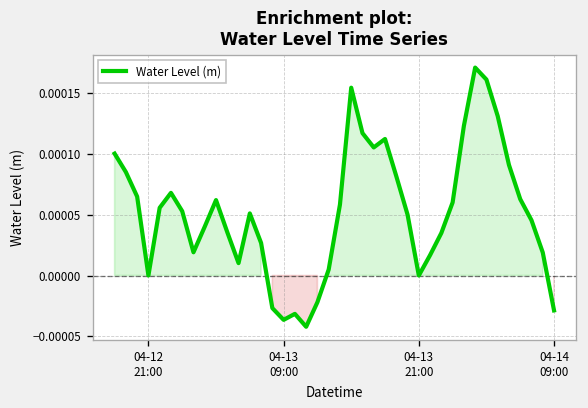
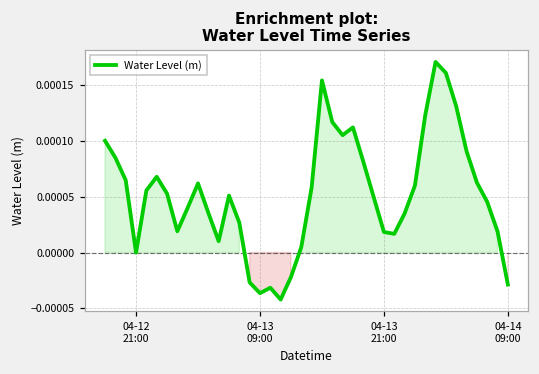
04-13 21:00: 0.00000 -> 0.00002
